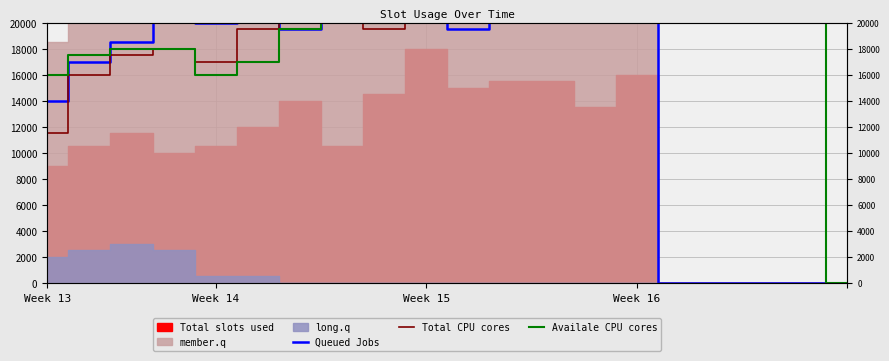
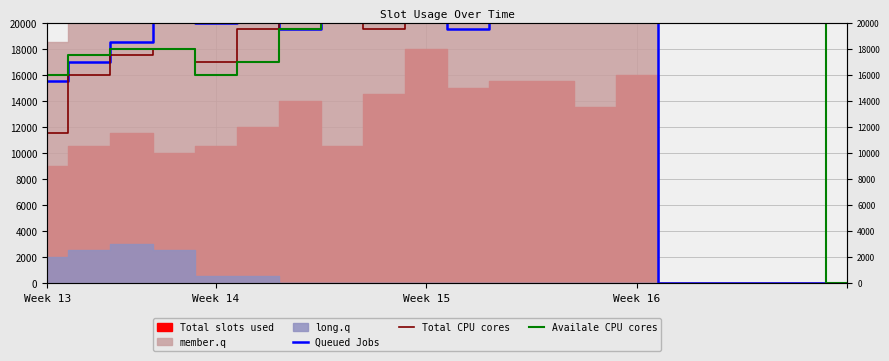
Queued Jobs, Week 13: 14000 -> 15500
